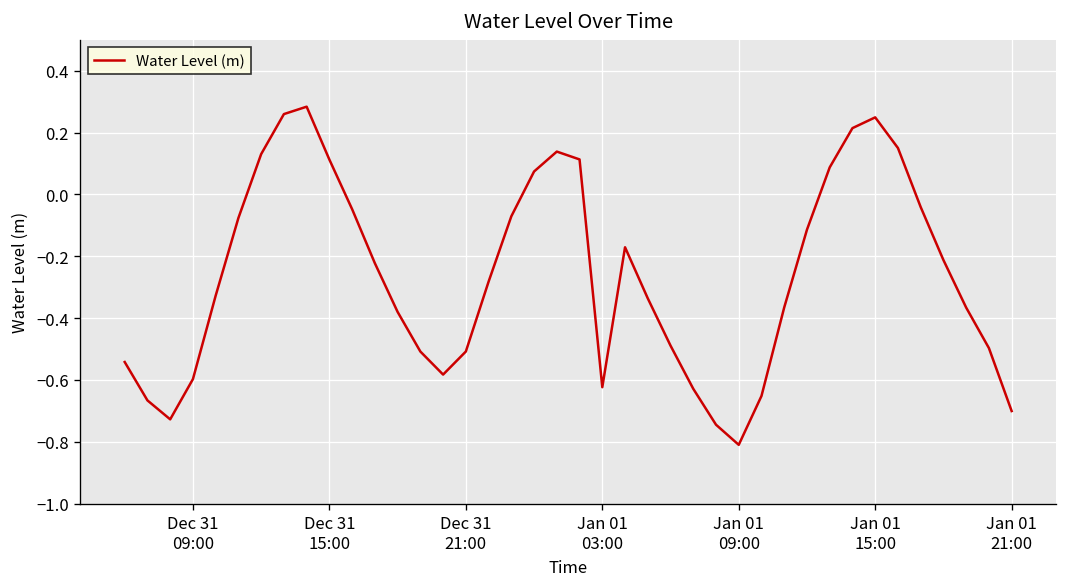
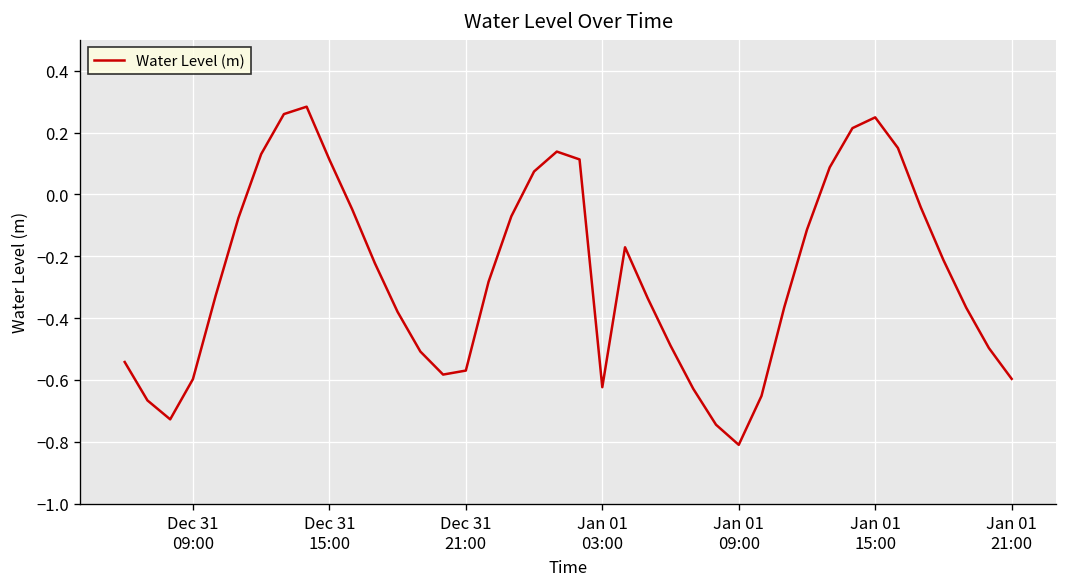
Dec 31 21:00: -0.51 -> -0.57
Jan 01 21:00: -0.70 -> -0.60
